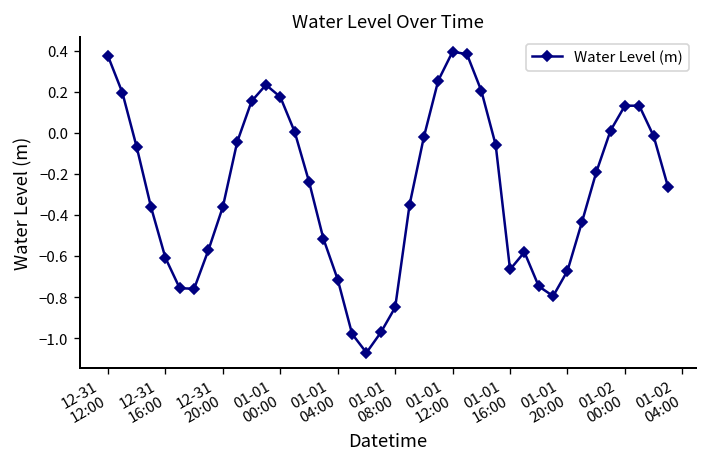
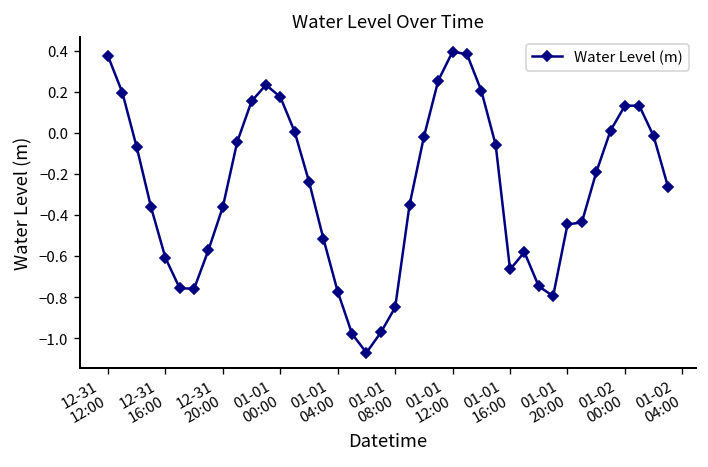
01-01 04:00: -0.71 -> -0.77
01-01 20:00: -0.67 -> -0.45
